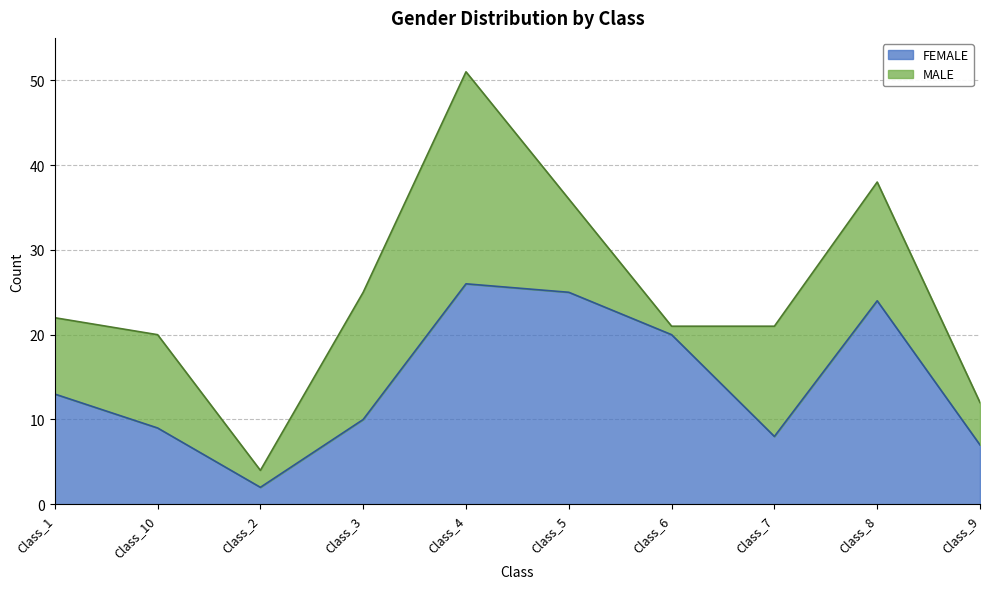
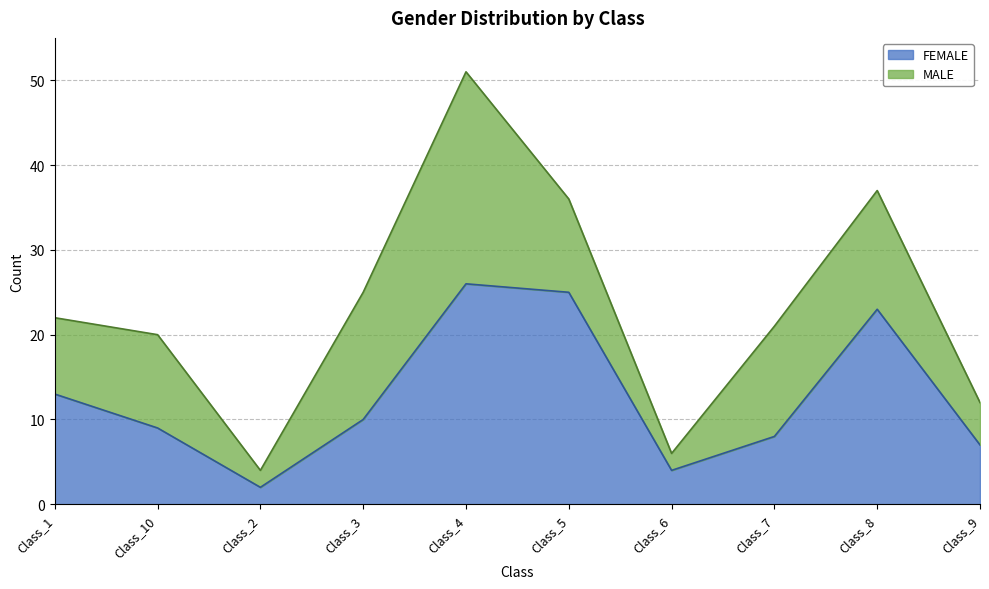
FEMALE, Class_6: 20 -> 4
MALE, Class_6: 1 -> 2
FEMALE, Class_8: 24 -> 23
